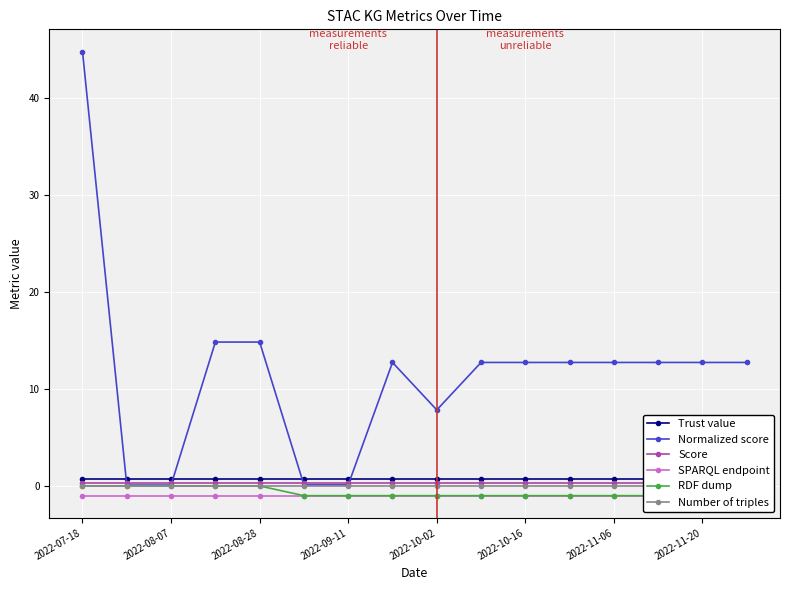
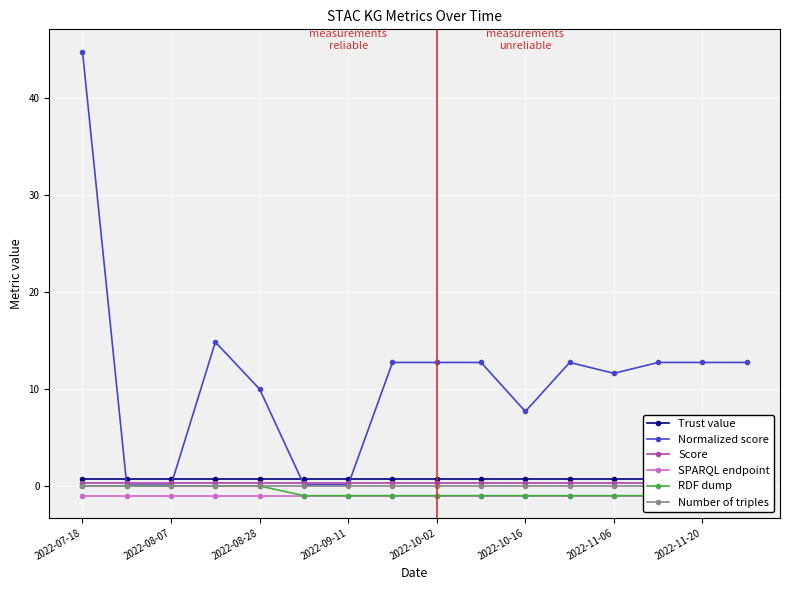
Normalized score, 2022-08-28: 15 -> 10
Normalized score, 2022-10-02: 8 -> 13
Normalized score, 2022-10-16: 13 -> 8
Normalized score, 2022-11-06: 13 -> 12
